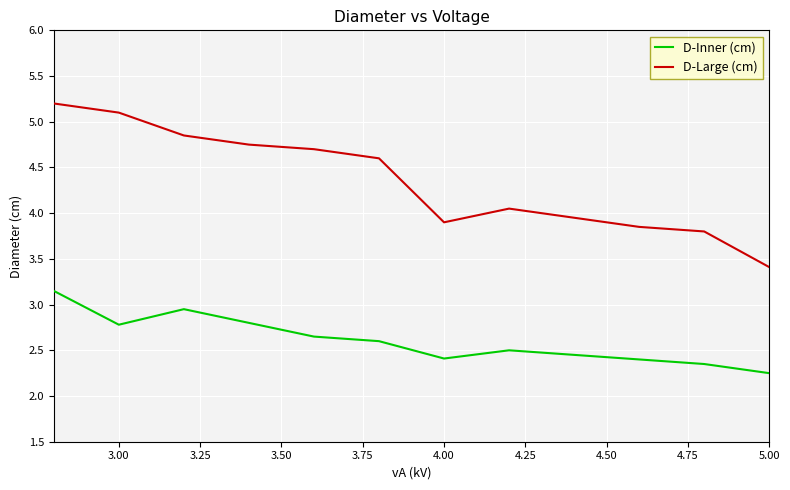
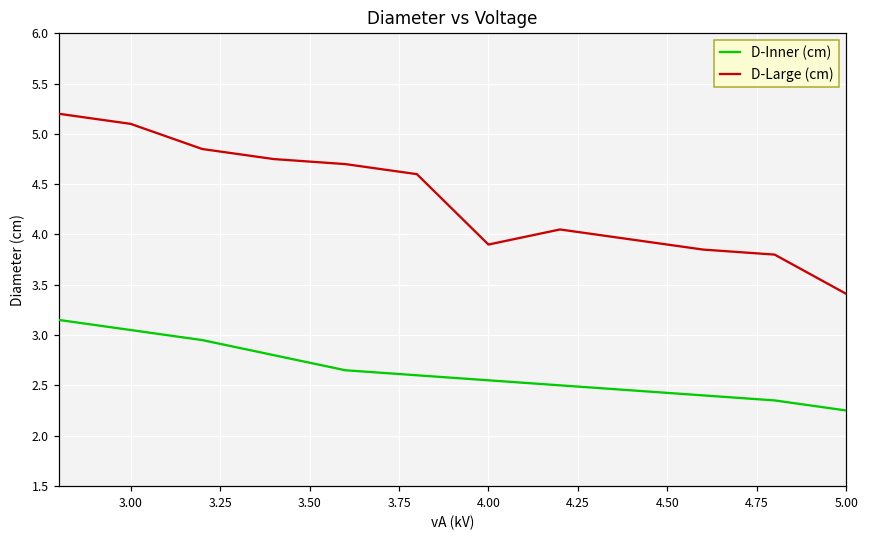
D-Inner (cm), 3.00: 2.8 -> 3.1
D-Inner (cm), 4.00: 2.4 -> 2.6
